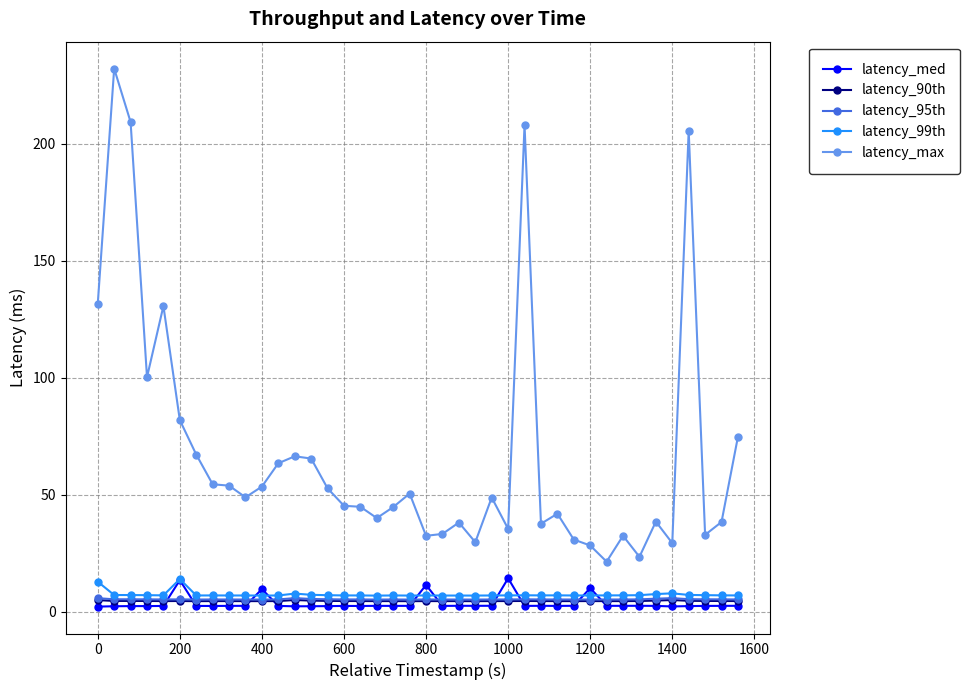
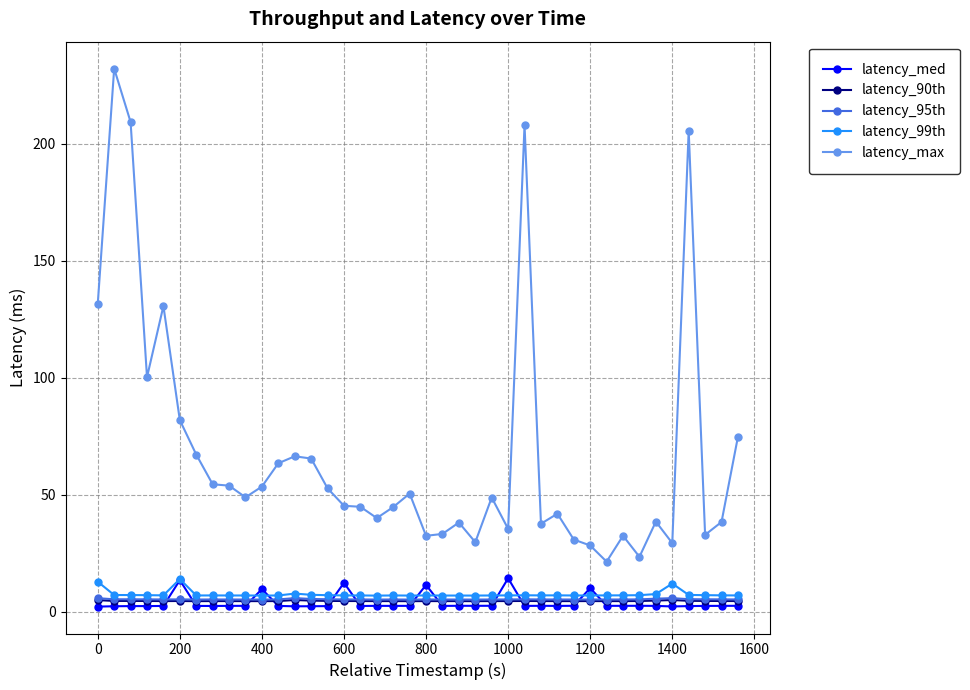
latency_med, 600: 3 -> 12
latency_99th, 1400: 8 -> 12
